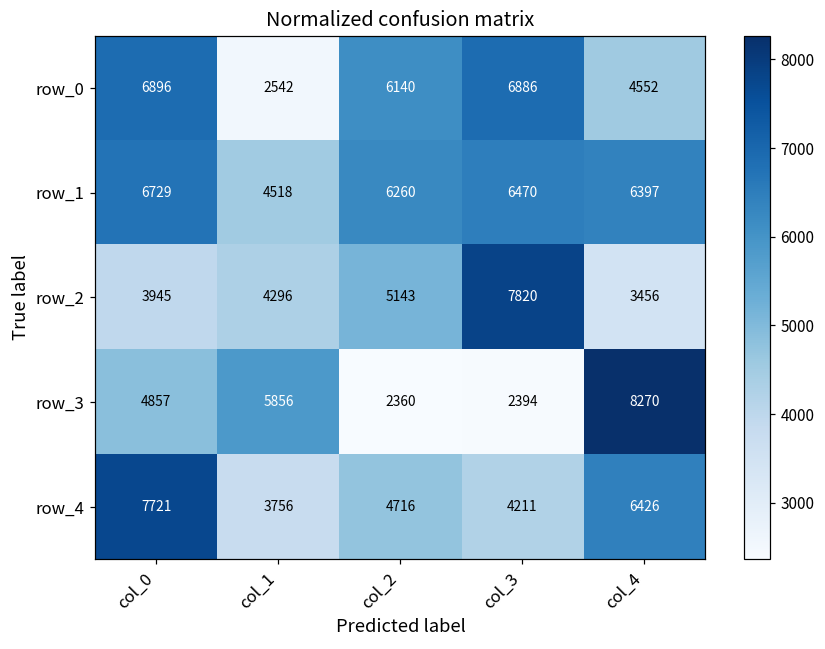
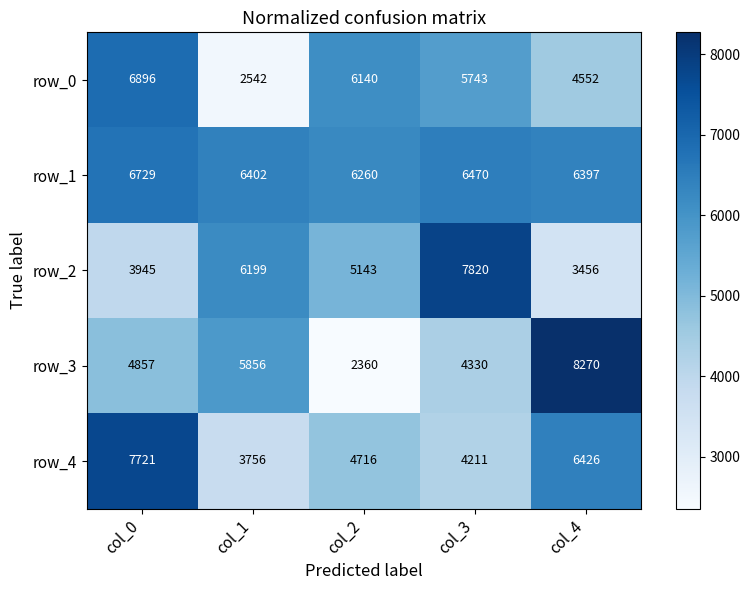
row_0, col_3: 6886 -> 5743
row_1, col_1: 4518 -> 6402
row_2, col_1: 4296 -> 6199
row_3, col_3: 2394 -> 4330
